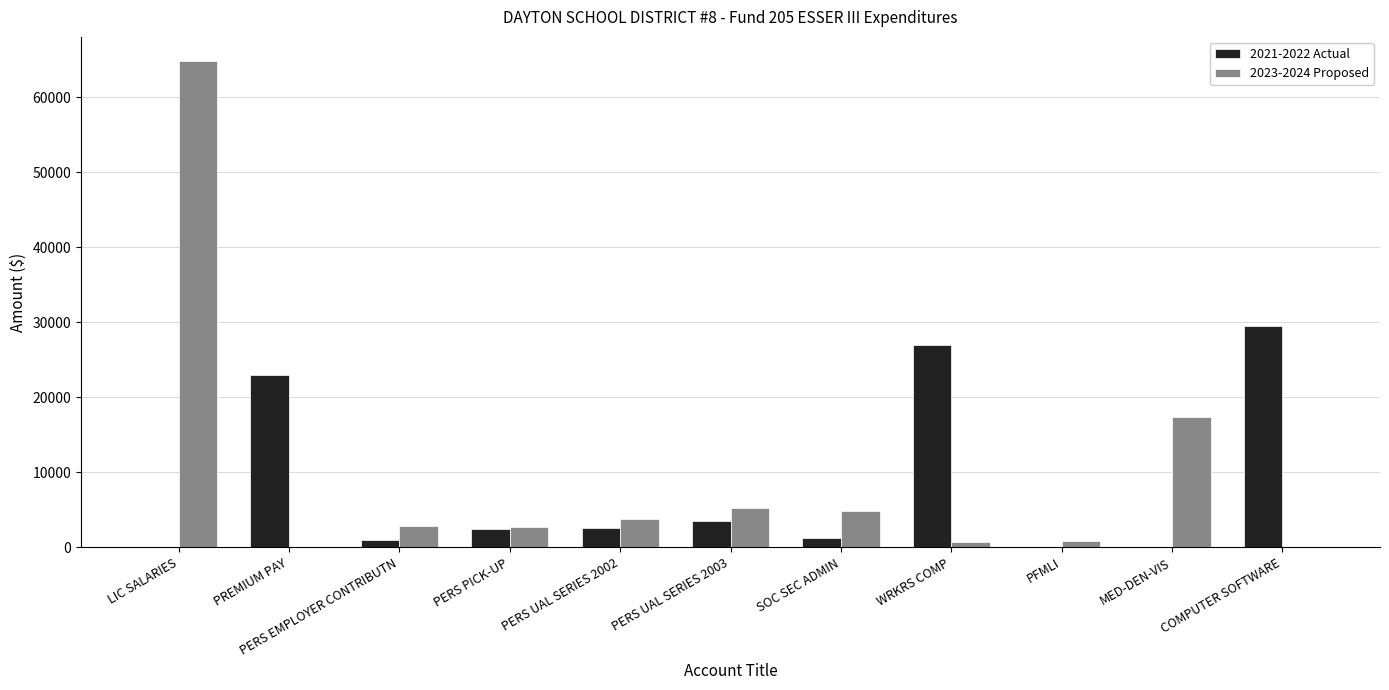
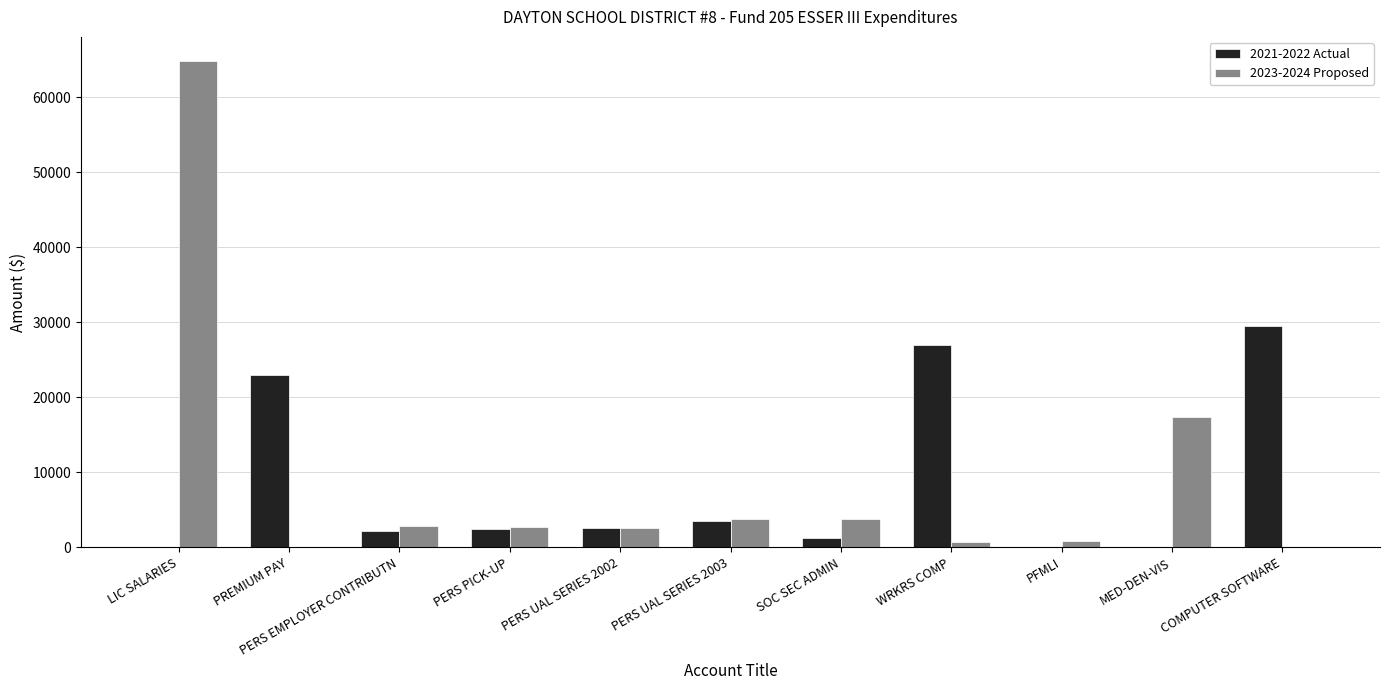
2021-2022 Actual, PERS EMPLOYER CONTRIBUTN: 1000 -> 2000
2023-2024 Proposed, PERS UAL SERIES 2002: 4000 -> 3000
2023-2024 Proposed, PERS UAL SERIES 2003: 5000 -> 4000
2023-2024 Proposed, SOC SEC ADMIN: 5000 -> 4000
